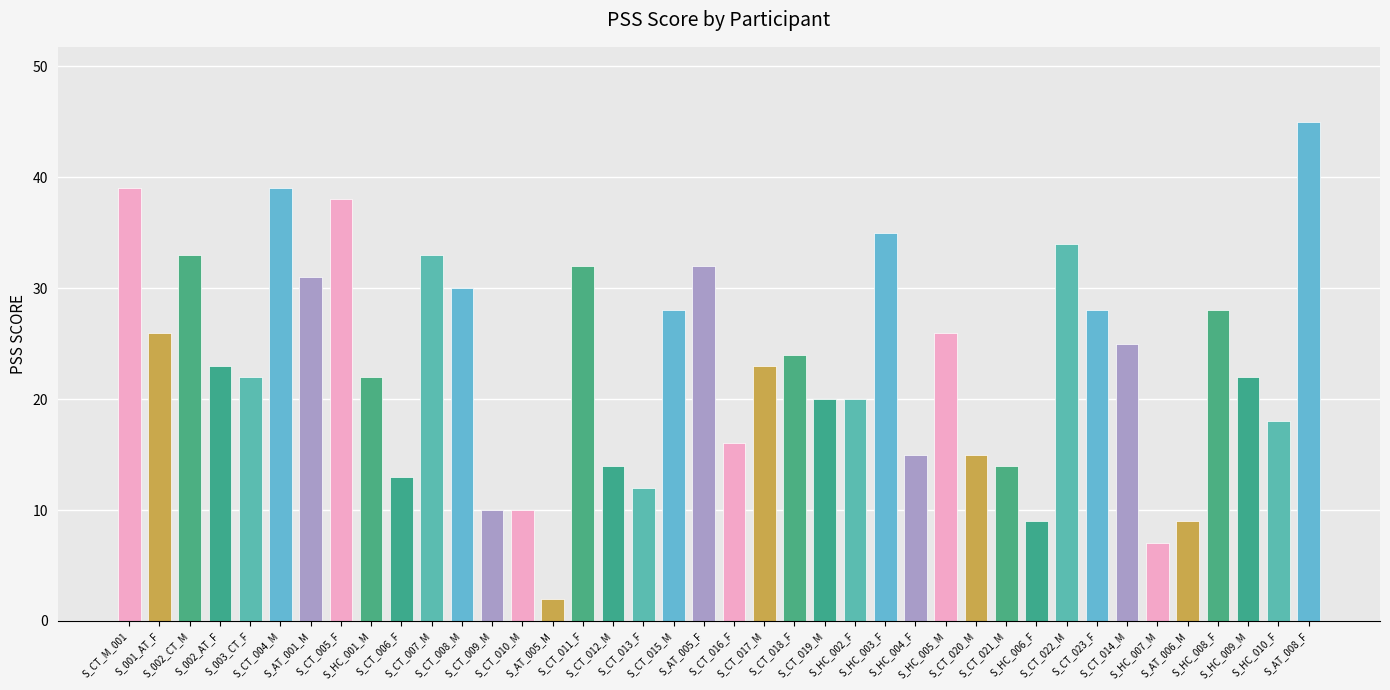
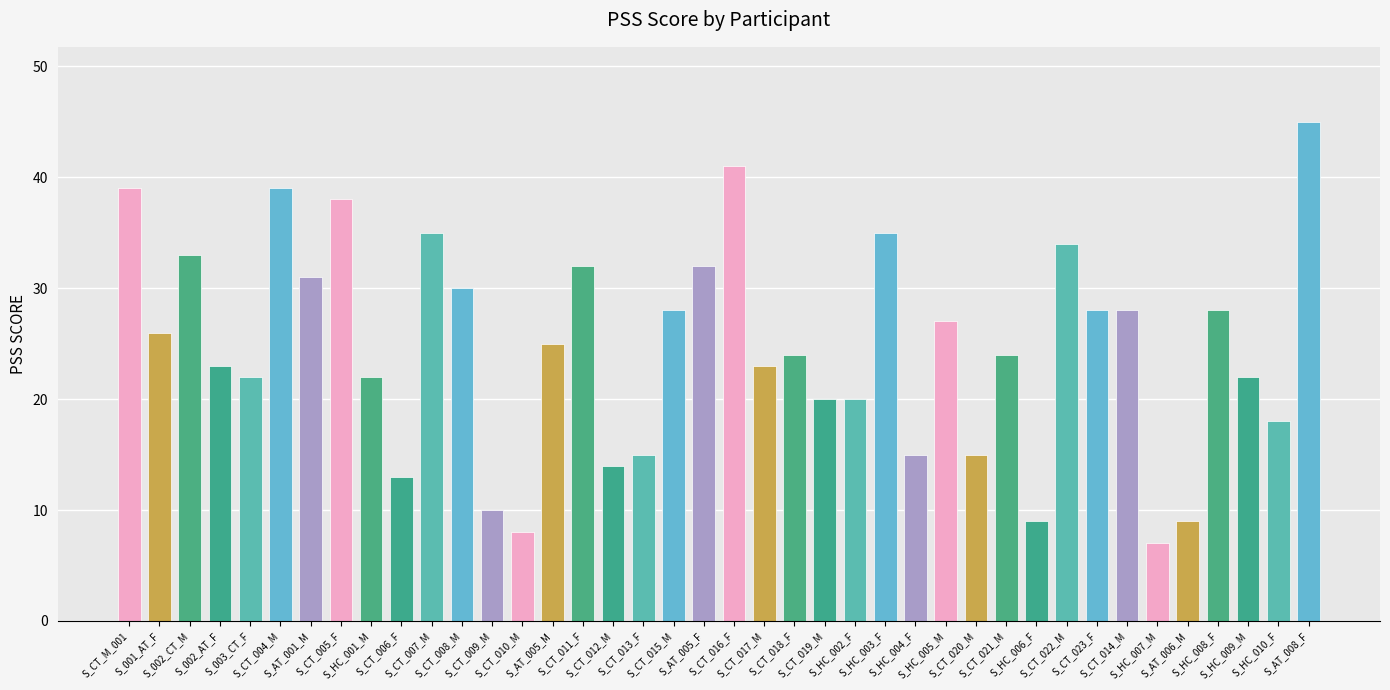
S_CT_007_M: 33 -> 35
S_CT_010_M: 10 -> 8
S_AT_005_M: 2 -> 25
S_CT_013_F: 12 -> 15
S_CT_016_F: 16 -> 41
S_HC_005_M: 26 -> 27
S_CT_021_M: 14 -> 24
S_CT_014_M: 25 -> 28
